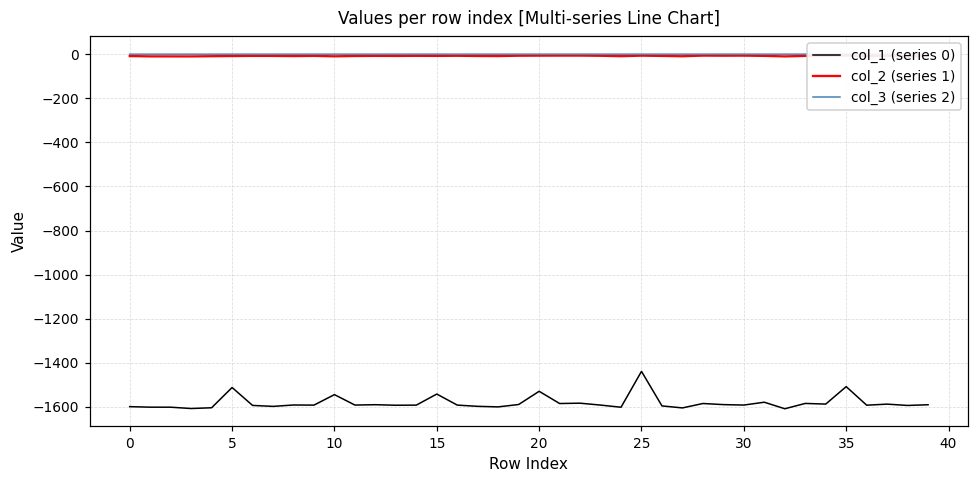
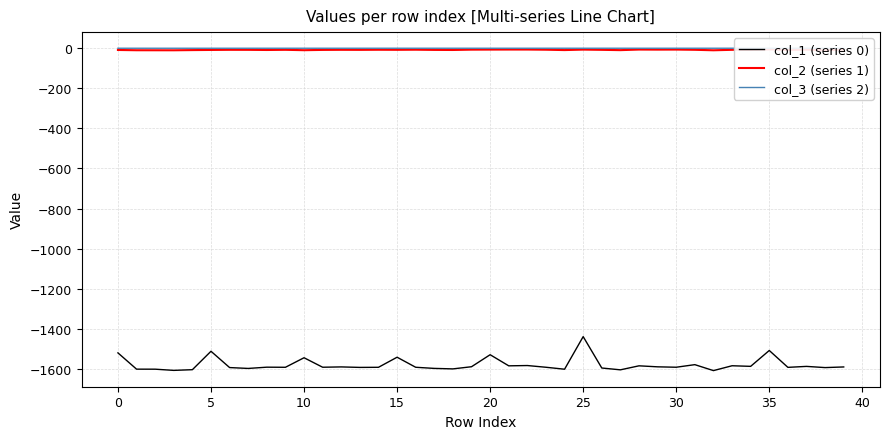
col_1 (series 0), 0: -1600 -> -1520
